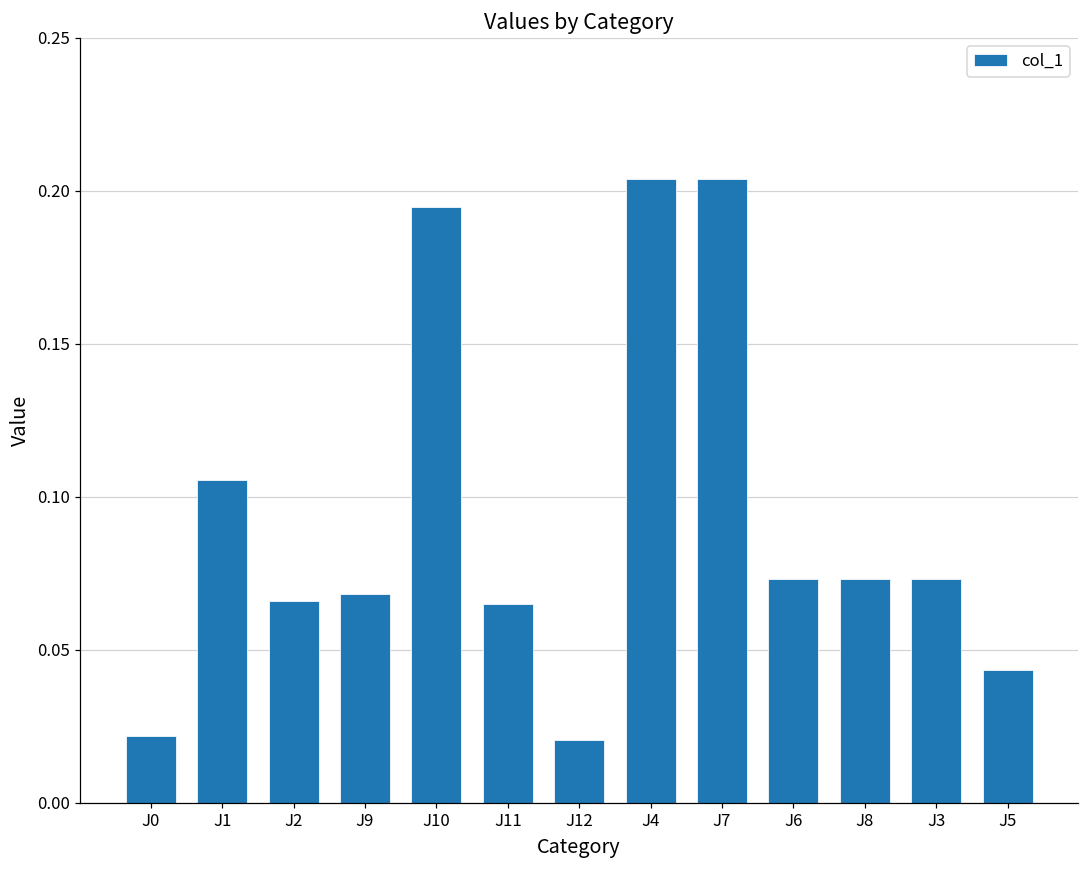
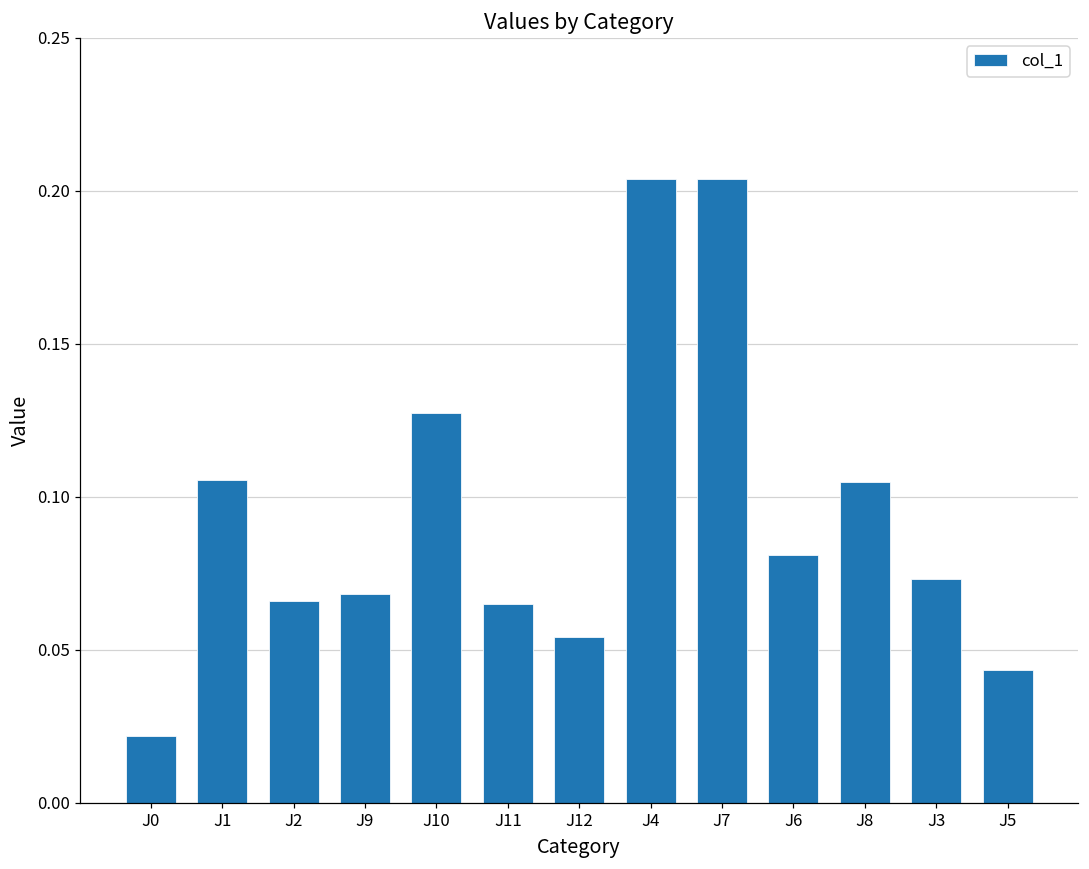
J10: 0.195 -> 0.127
J12: 0.021 -> 0.054
J6: 0.073 -> 0.081
J8: 0.073 -> 0.105
